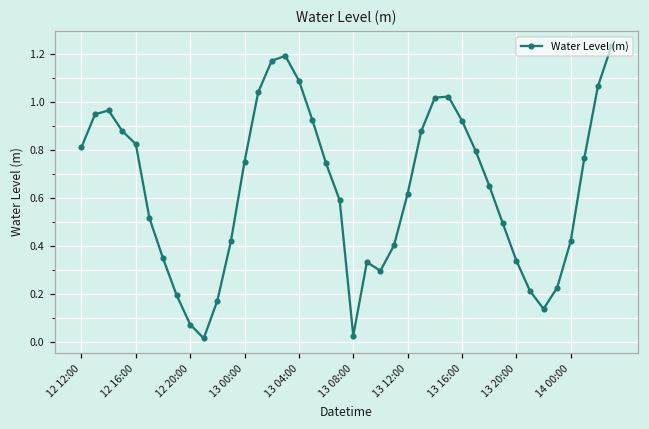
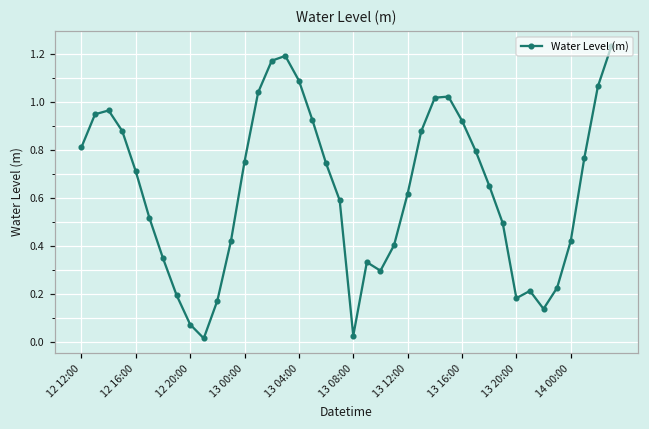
12 16:00: 0.82 -> 0.71
13 20:00: 0.34 -> 0.18
